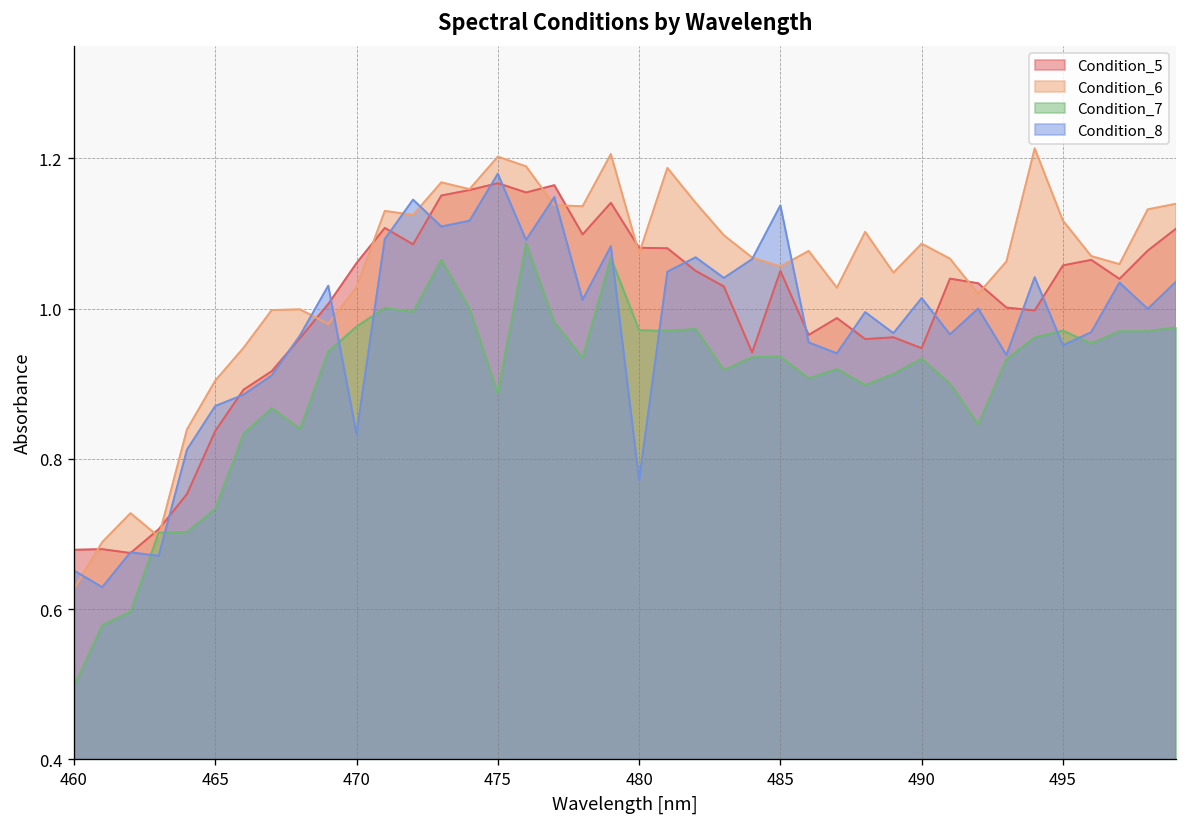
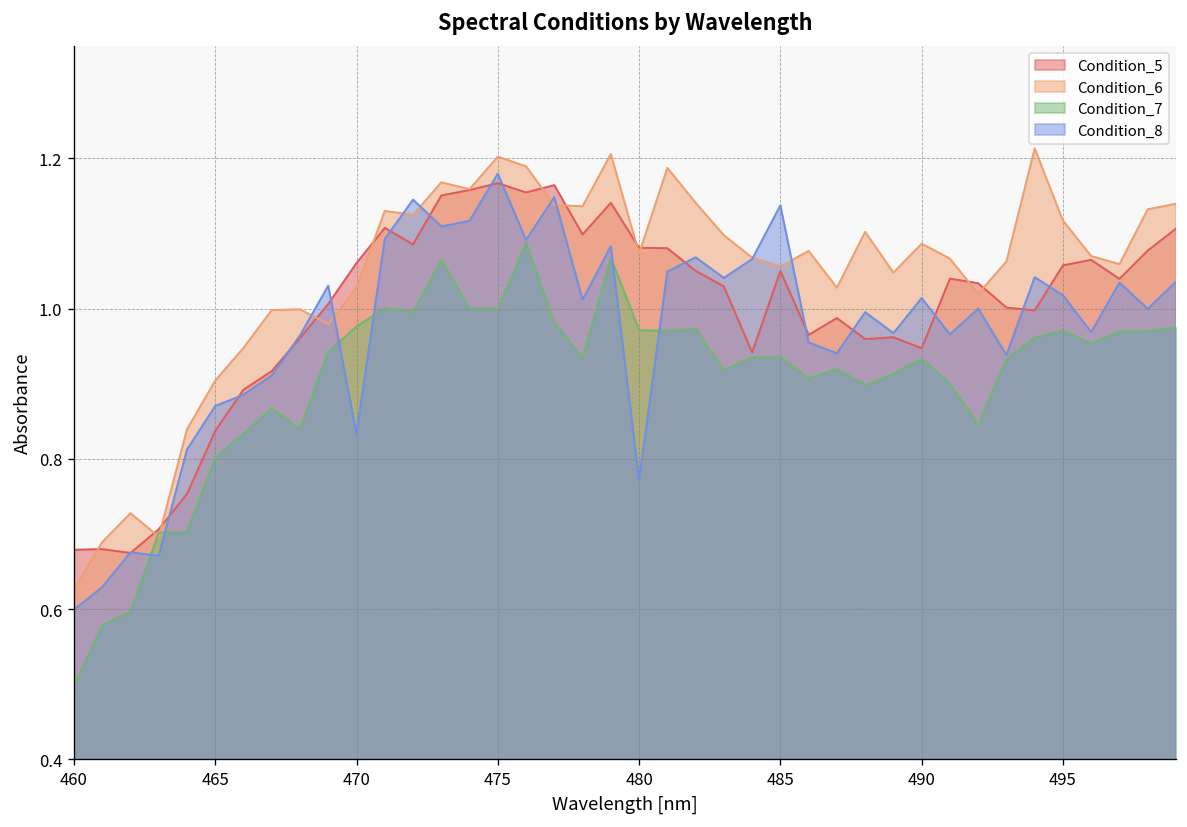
Condition_8, 460: 0.65 -> 0.60
Condition_7, 465: 0.73 -> 0.80
Condition_7, 475: 0.89 -> 1.00
Condition_8, 495: 0.95 -> 1.02
